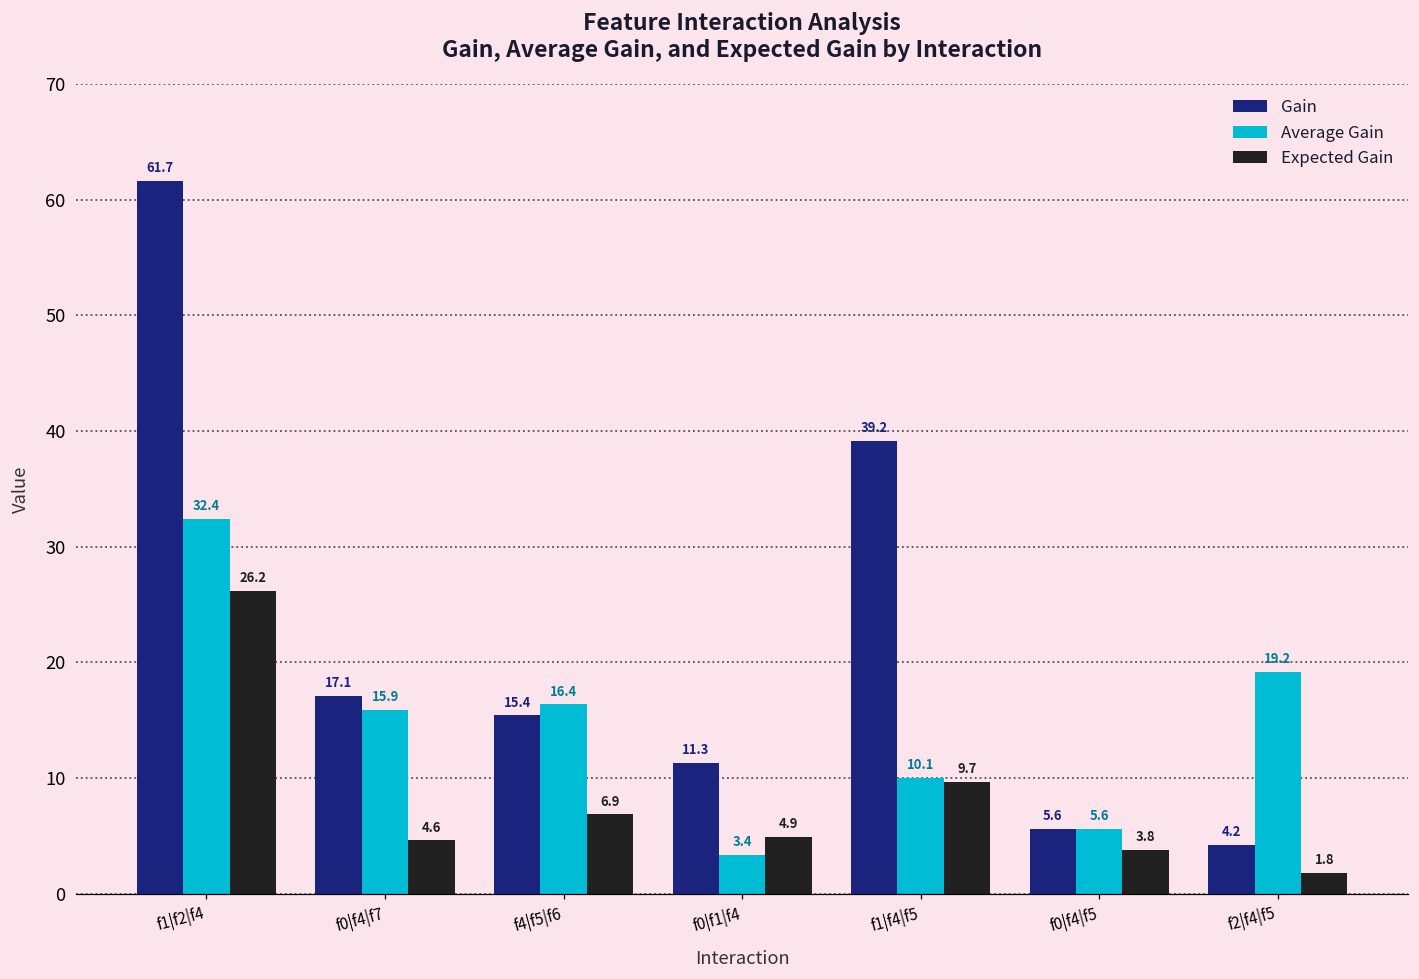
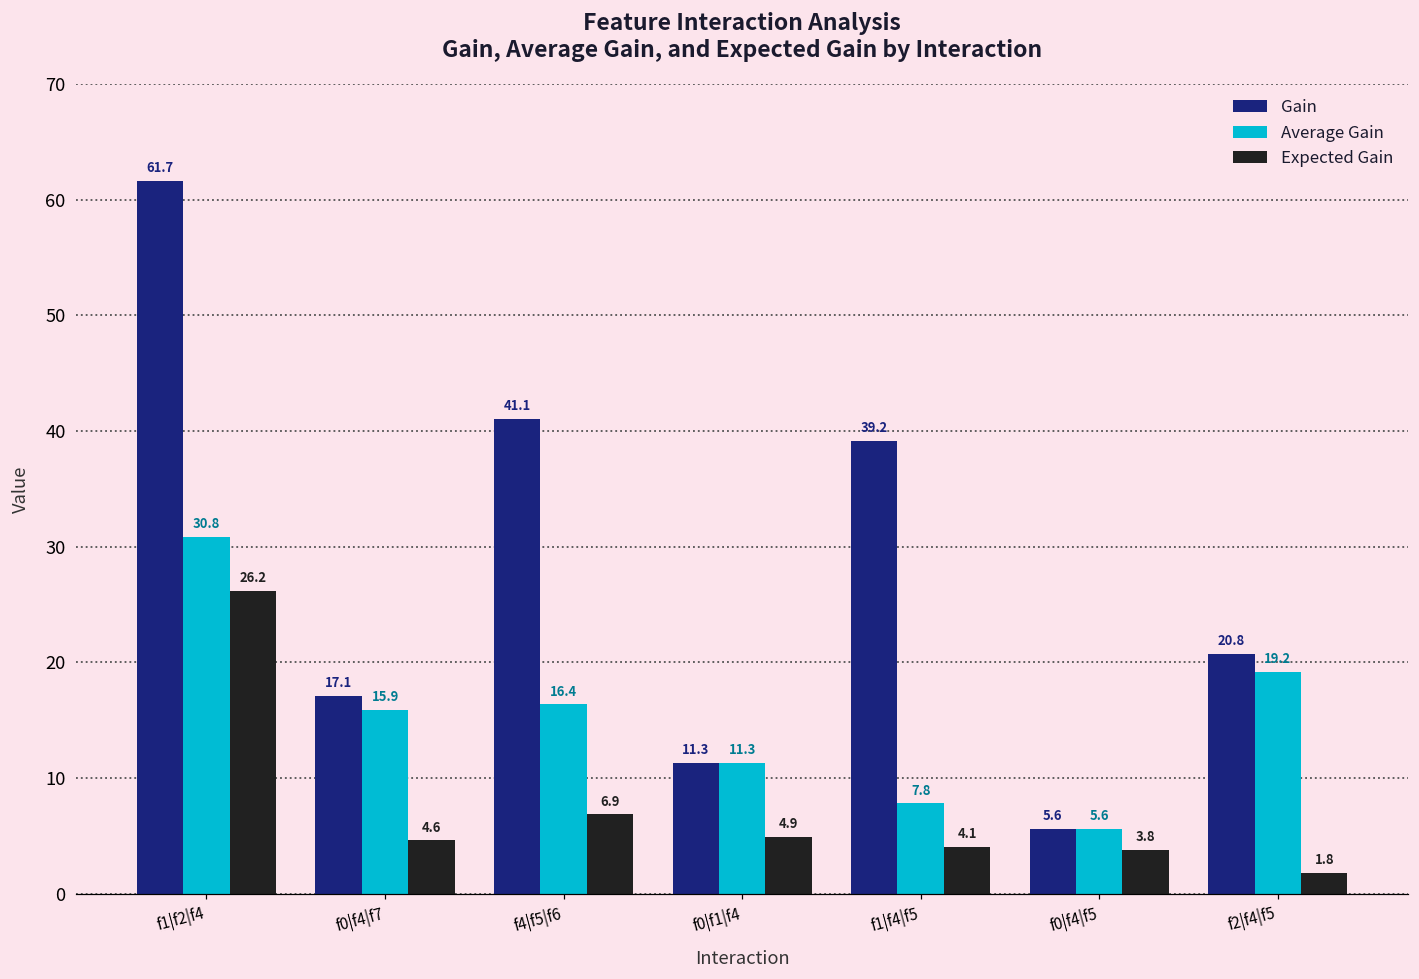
Average Gain, f1|f2|f4: 32.4 -> 30.8
Gain, f4|f5|f6: 15.4 -> 41.1
Average Gain, f0|f1|f4: 3.4 -> 11.3
Average Gain, f1|f4|f5: 10.1 -> 7.8
Expected Gain, f1|f4|f5: 9.7 -> 4.1
Gain, f2|f4|f5: 4.2 -> 20.8
